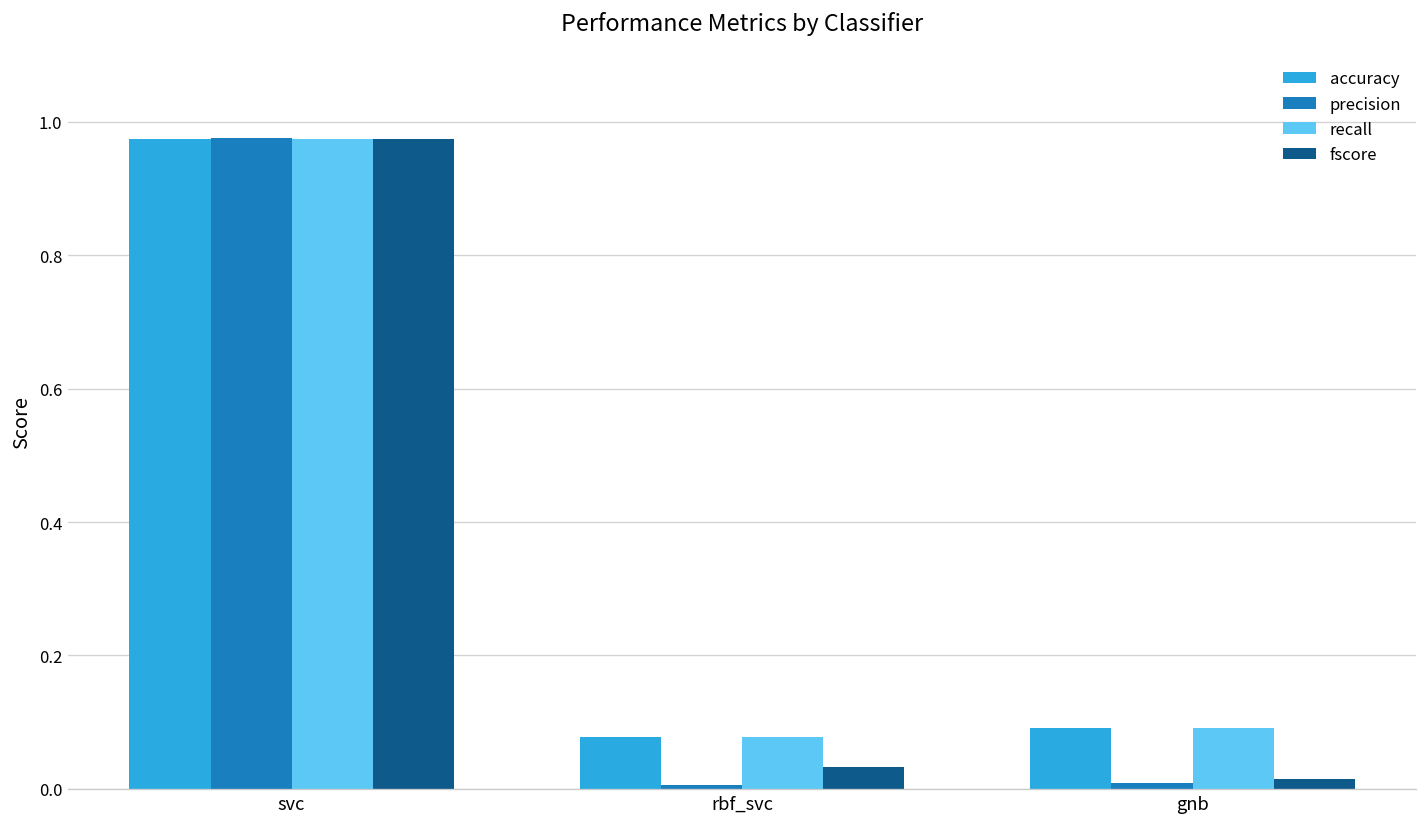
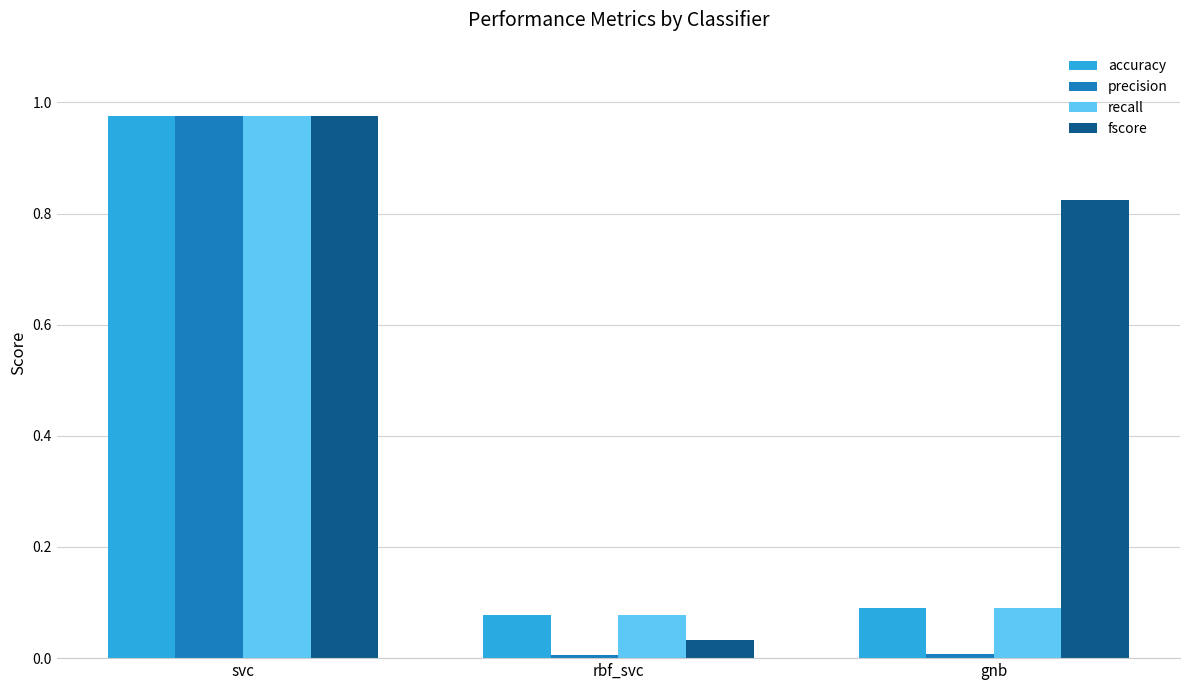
fscore, gnb: 0.02 -> 0.83
